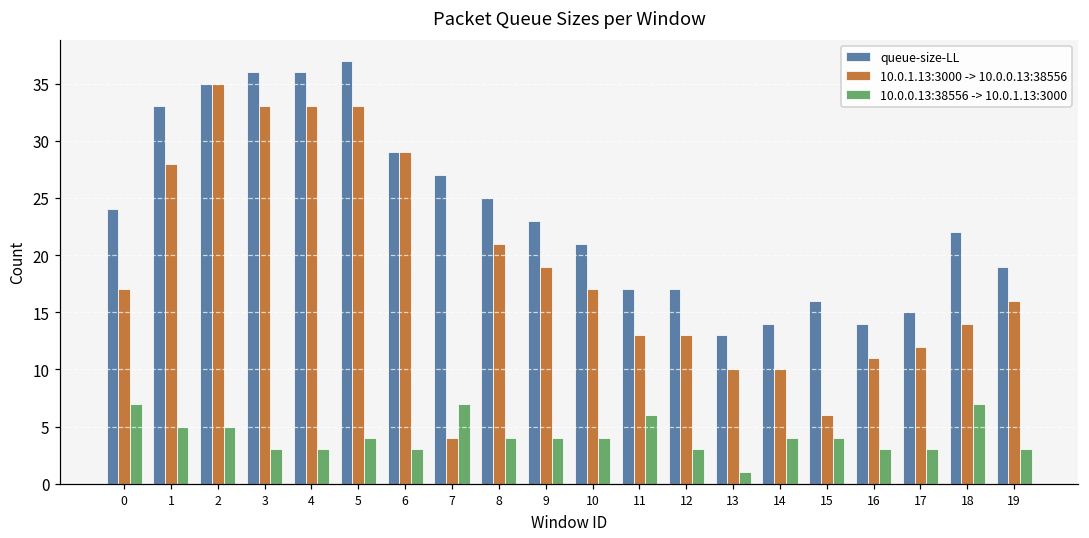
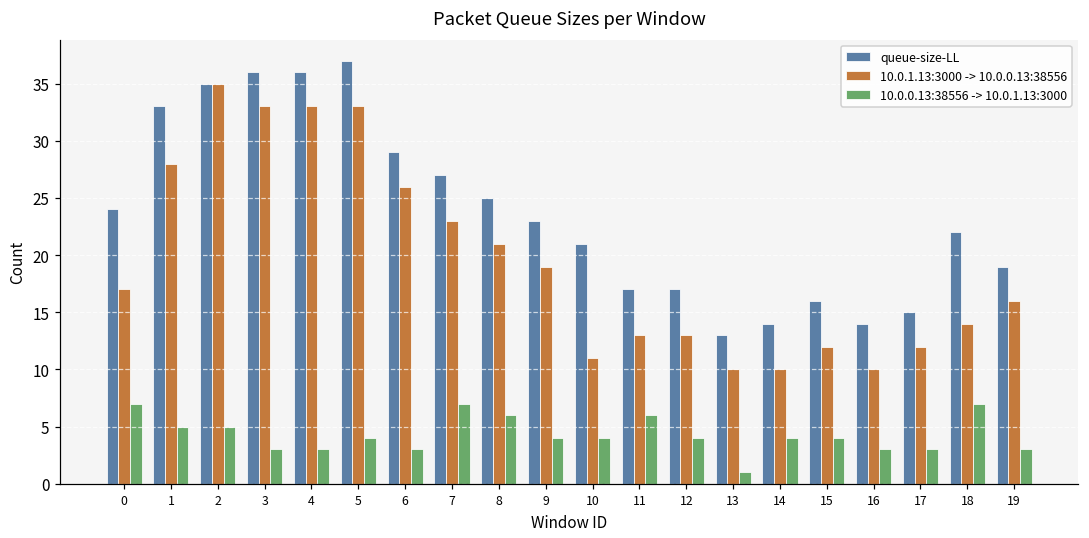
10.0.1.13:3000 -> 10.0.0.13:38556, 6: 29 -> 26
10.0.1.13:3000 -> 10.0.0.13:38556, 7: 4 -> 23
10.0.0.13:38556 -> 10.0.1.13:3000, 8: 4 -> 6
10.0.1.13:3000 -> 10.0.0.13:38556, 10: 17 -> 11
10.0.0.13:38556 -> 10.0.1.13:3000, 12: 3 -> 4
10.0.1.13:3000 -> 10.0.0.13:38556, 15: 6 -> 12
10.0.1.13:3000 -> 10.0.0.13:38556, 16: 11 -> 10
